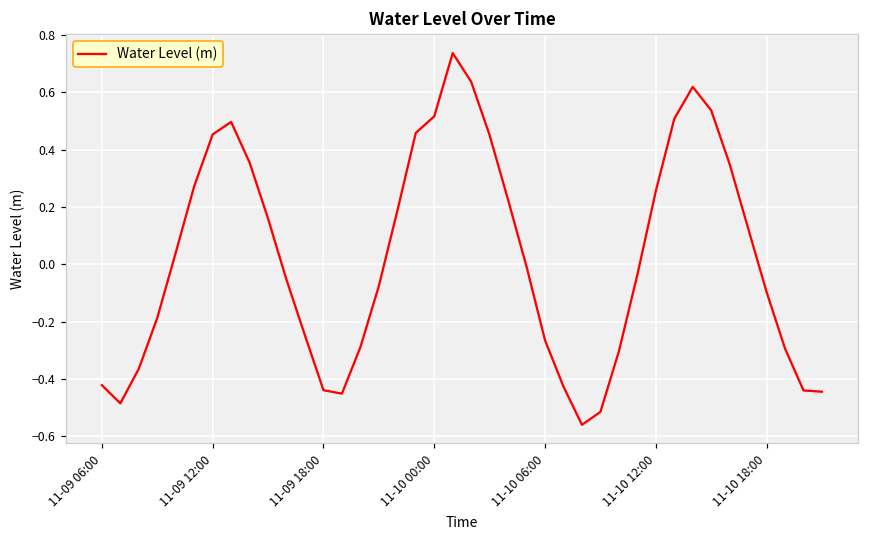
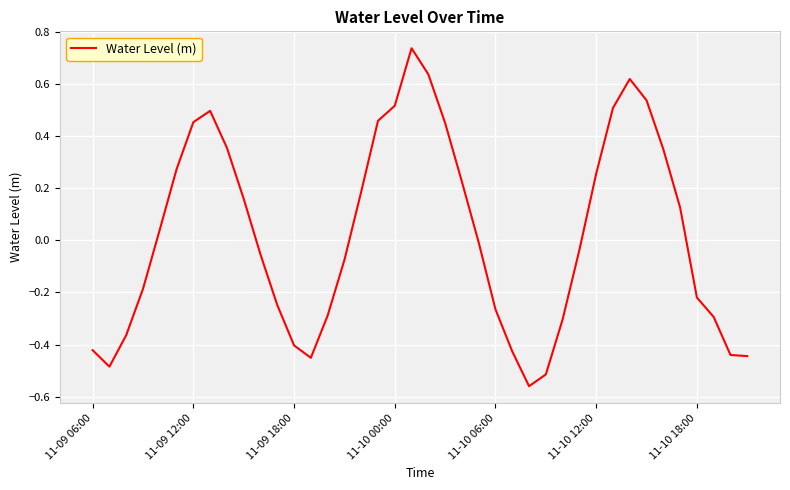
11-09 18:00: -0.44 -> -0.40
11-10 18:00: -0.10 -> -0.22
